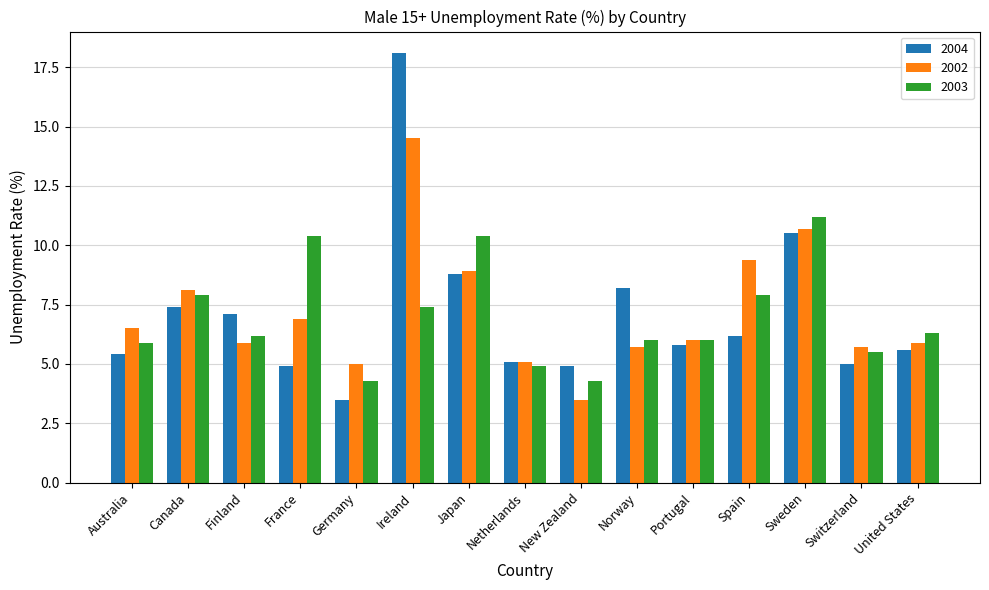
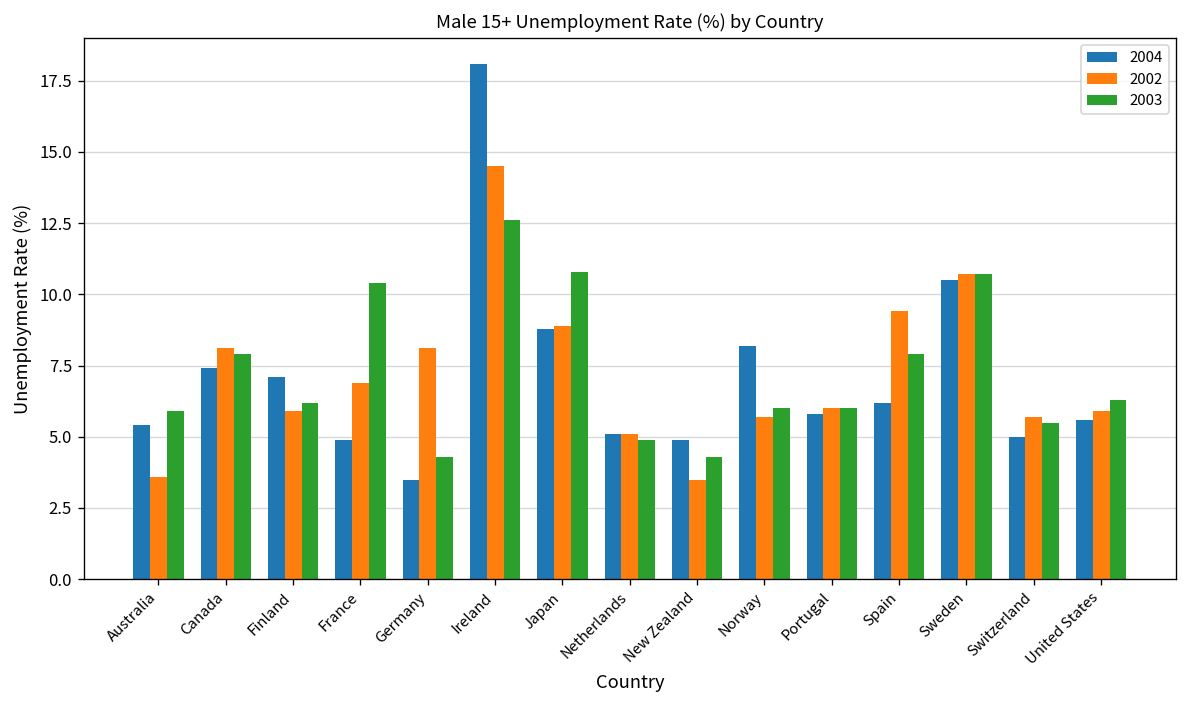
2002, Australia: 6.5 -> 3.6
2002, Germany: 5.0 -> 8.1
2003, Ireland: 7.4 -> 12.6
2003, Japan: 10.4 -> 10.8
2003, Sweden: 11.2 -> 10.7
